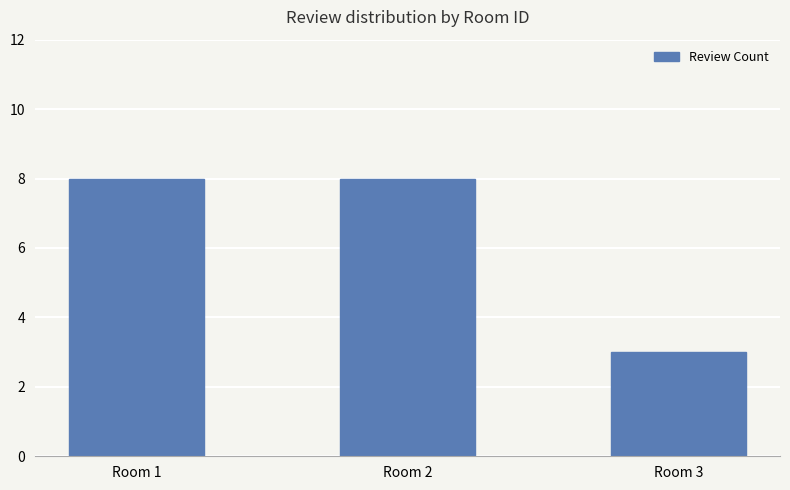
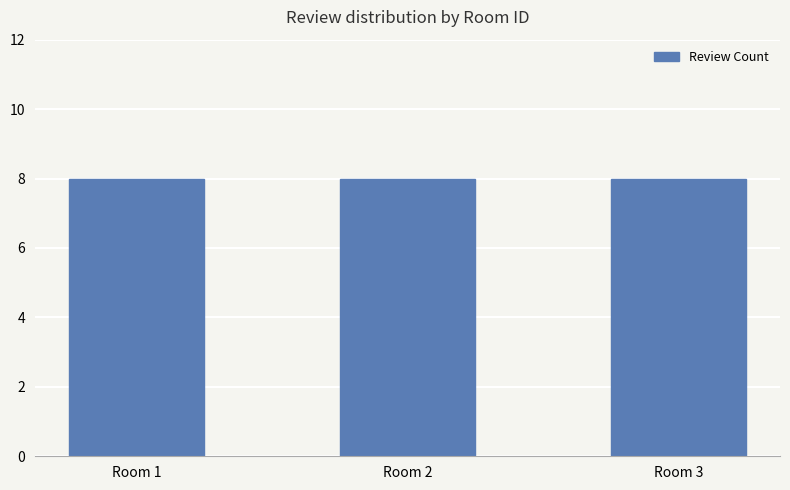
Room 3: 3 -> 8
